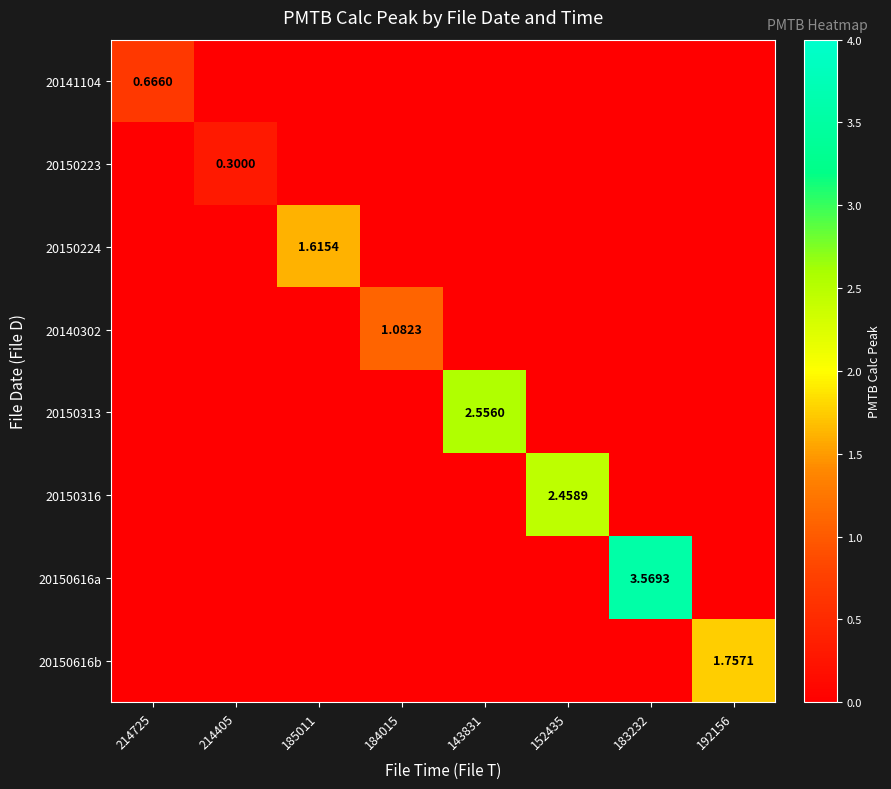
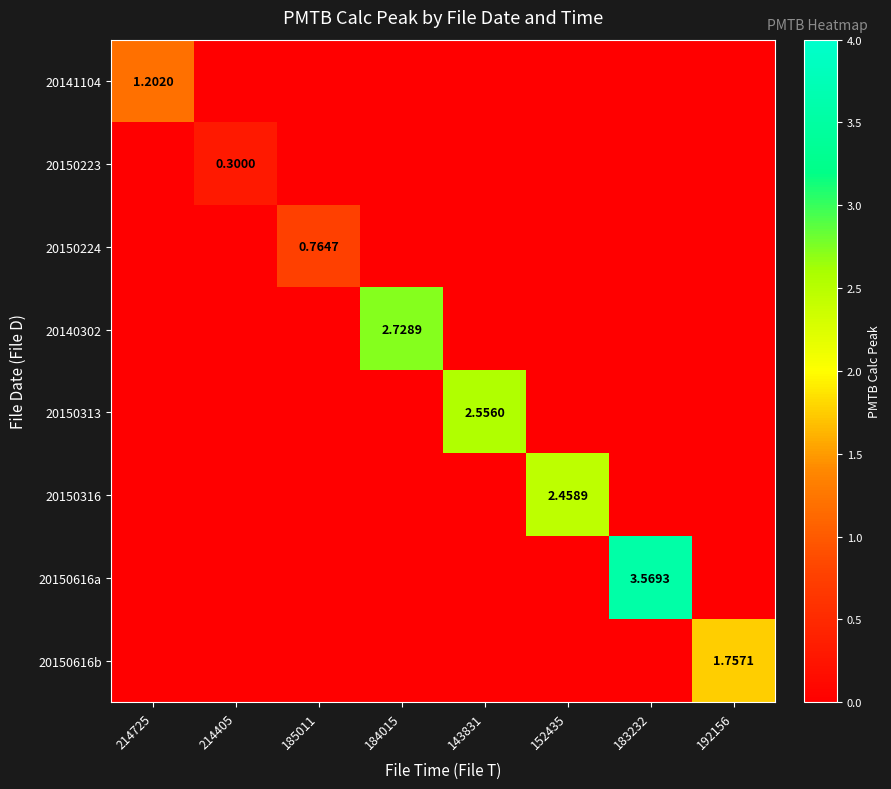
20141104, 214725: 0.6660 -> 1.2020
20150224, 185011: 1.6154 -> 0.7647
20140302, 184015: 1.0823 -> 2.7289
